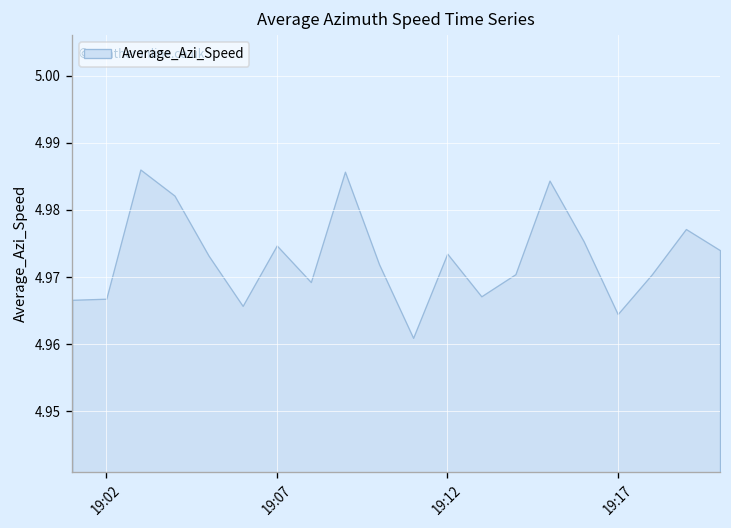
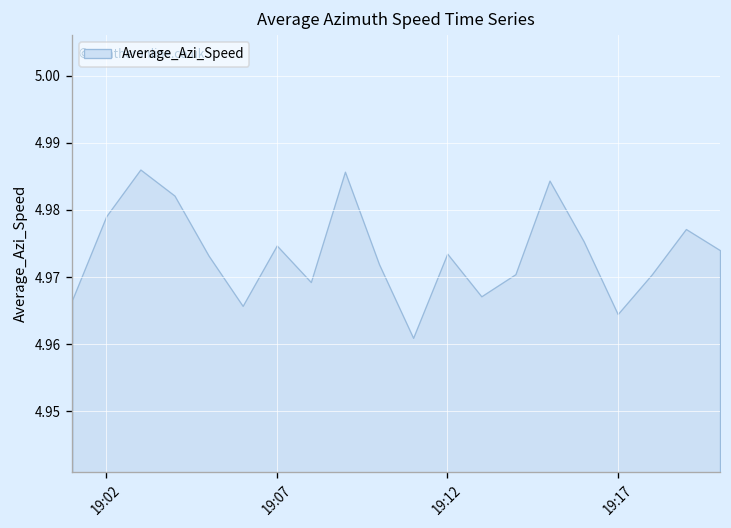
19:02: 4.967 -> 4.979
